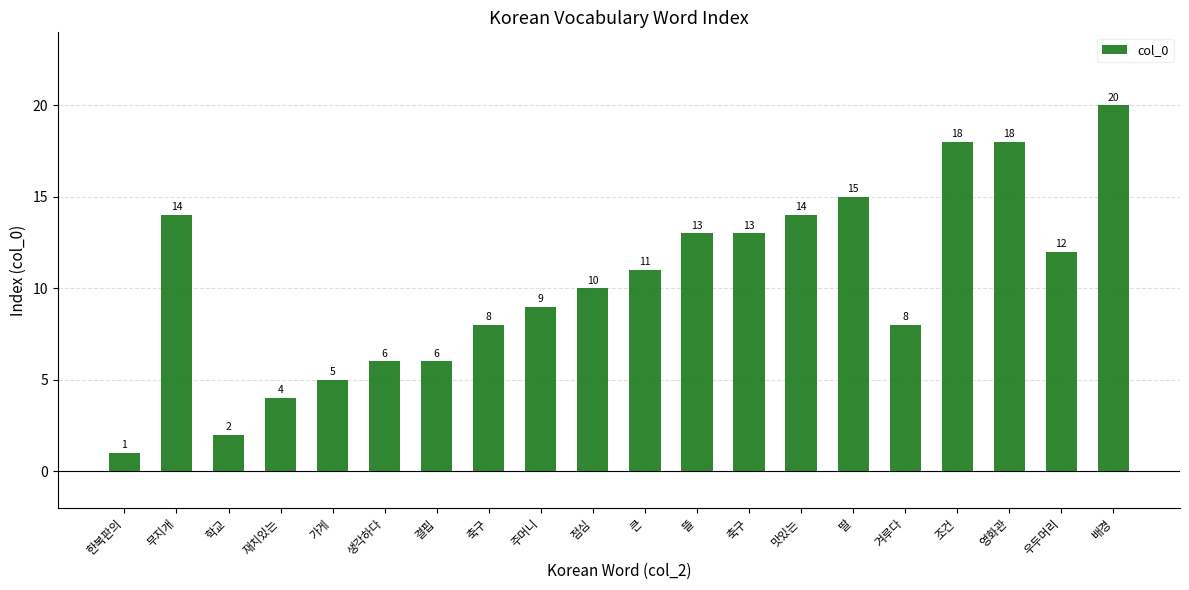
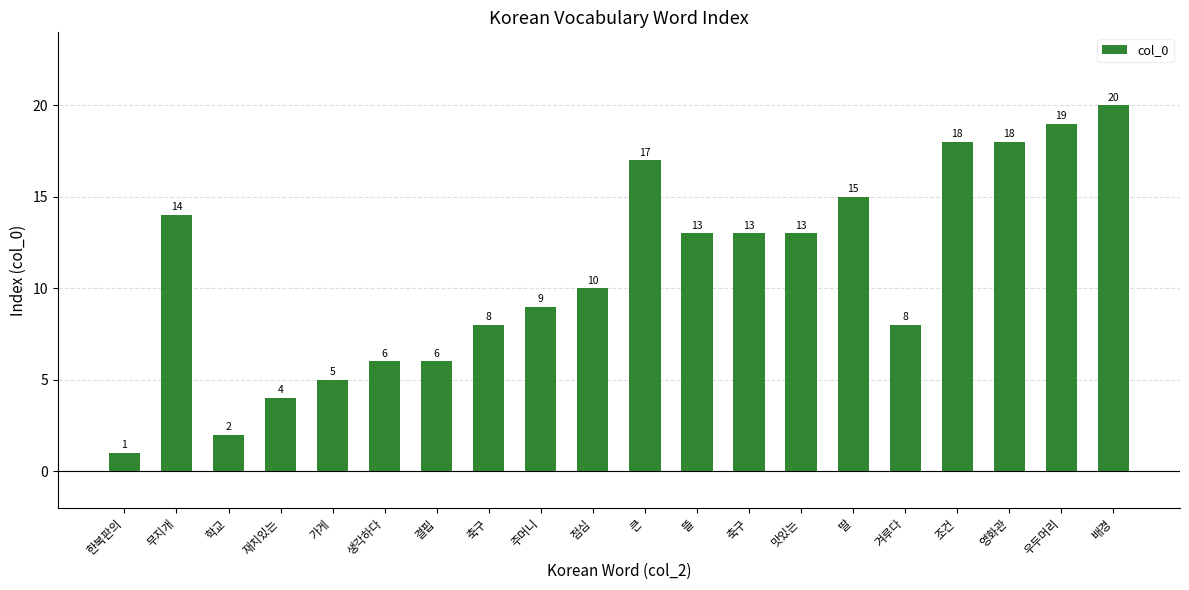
큰: 11 -> 17
맛있는: 14 -> 13
우두머리: 12 -> 19
